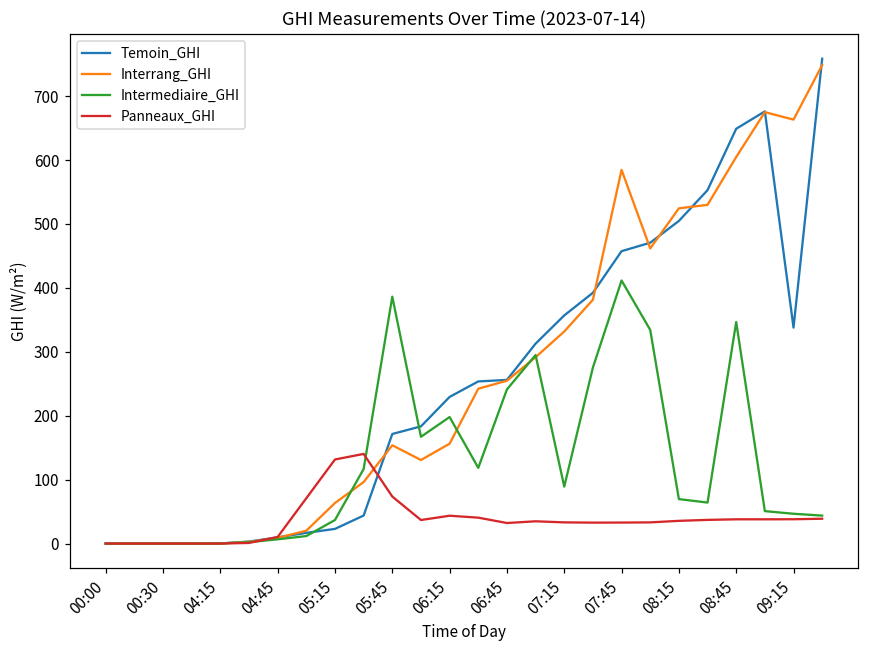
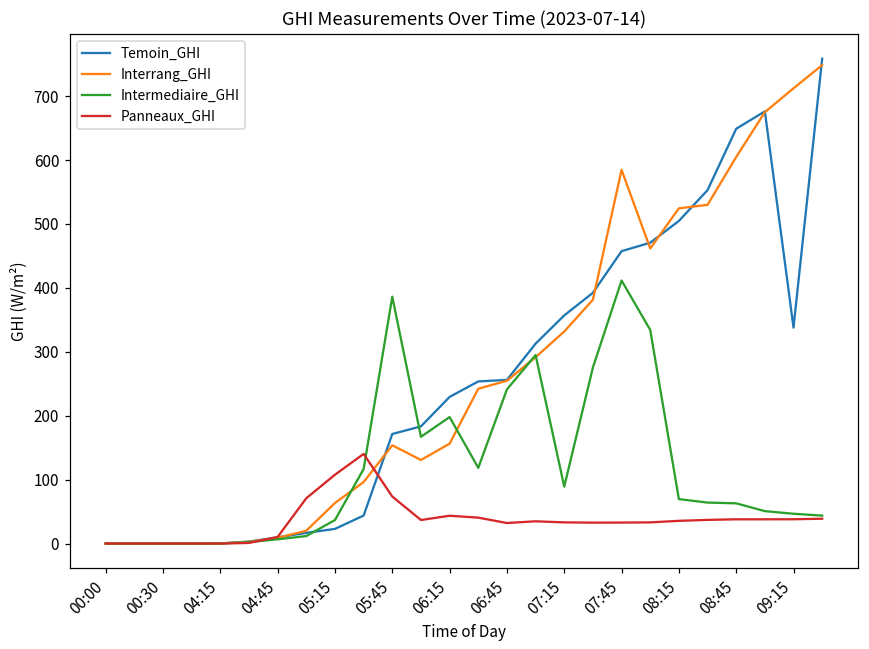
Panneaux_GHI, 05:15: 130 -> 110
Intermediaire_GHI, 08:45: 350 -> 60
Interrang_GHI, 09:15: 660 -> 710
